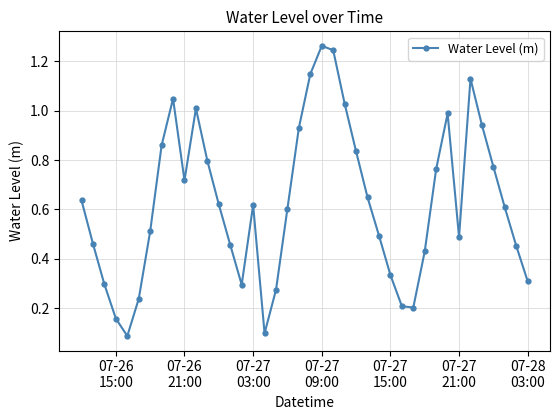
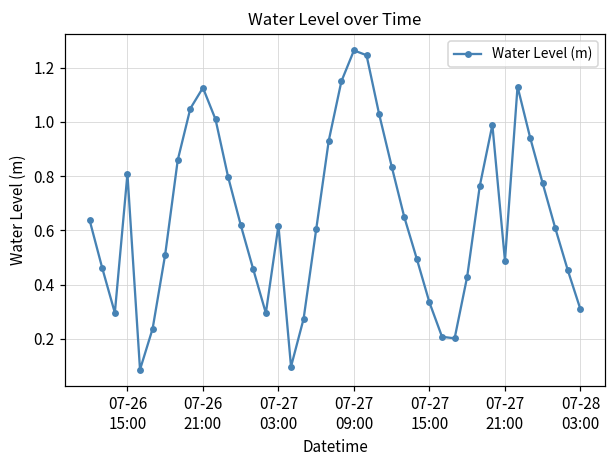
07-26 15:00: 0.16 -> 0.81
07-26 21:00: 0.72 -> 1.13
